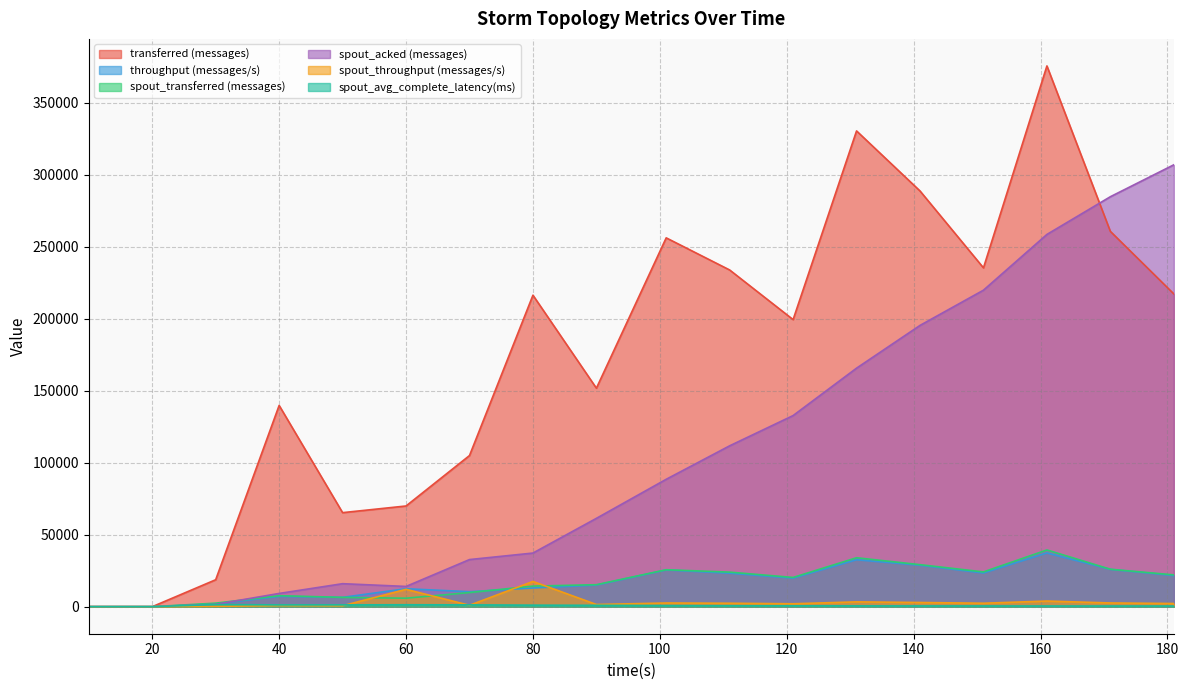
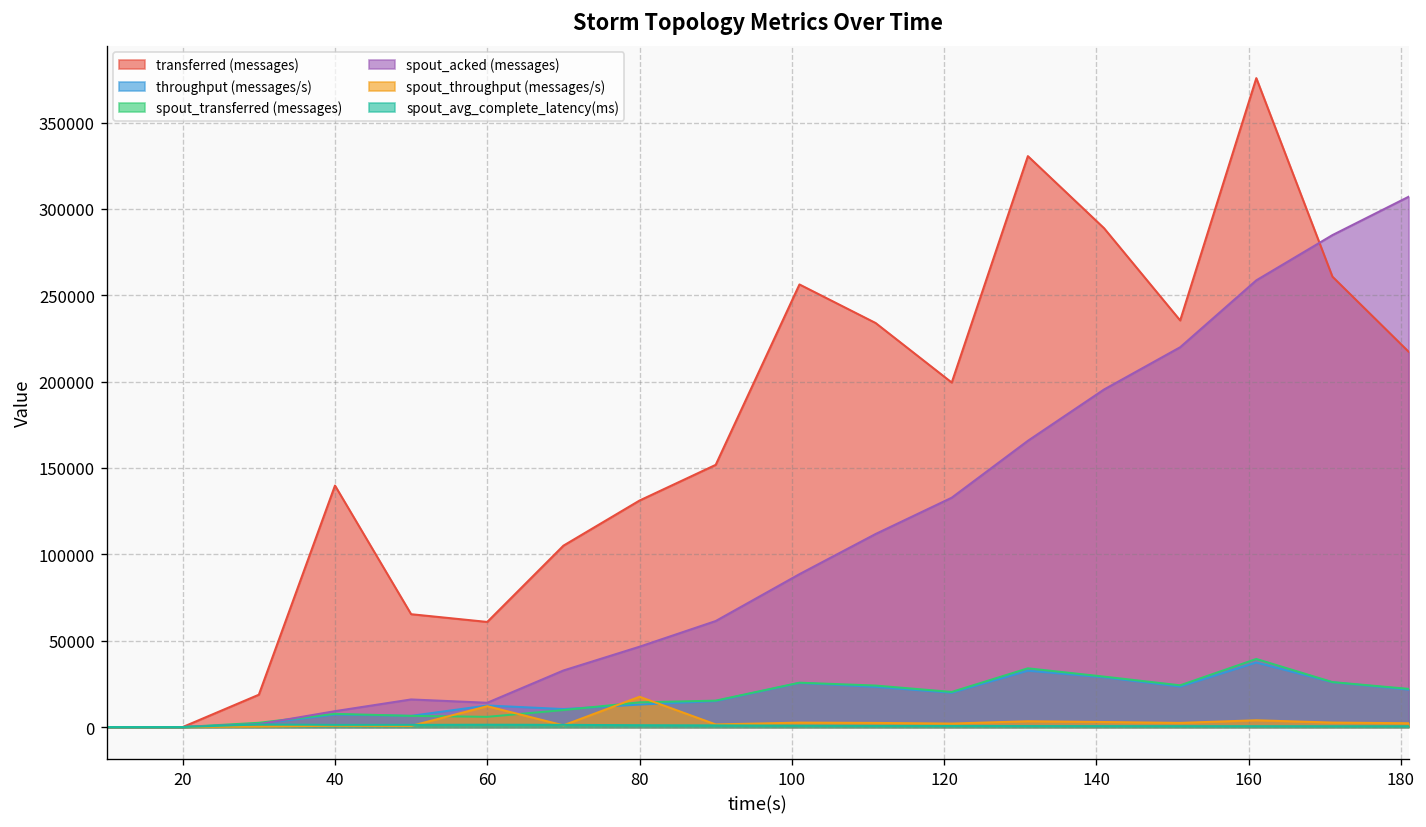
transferred (messages), 60: 70000 -> 61000
transferred (messages), 80: 216000 -> 131000
spout_acked (messages), 80: 37000 -> 47000
